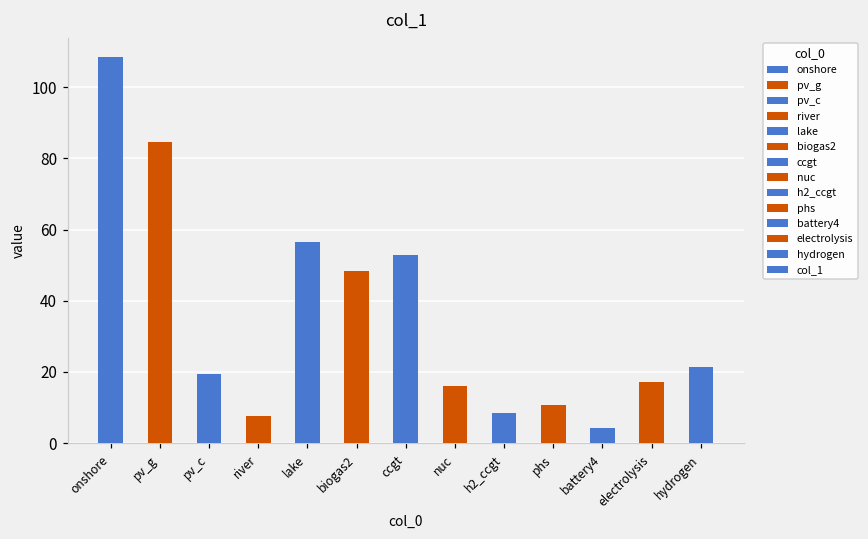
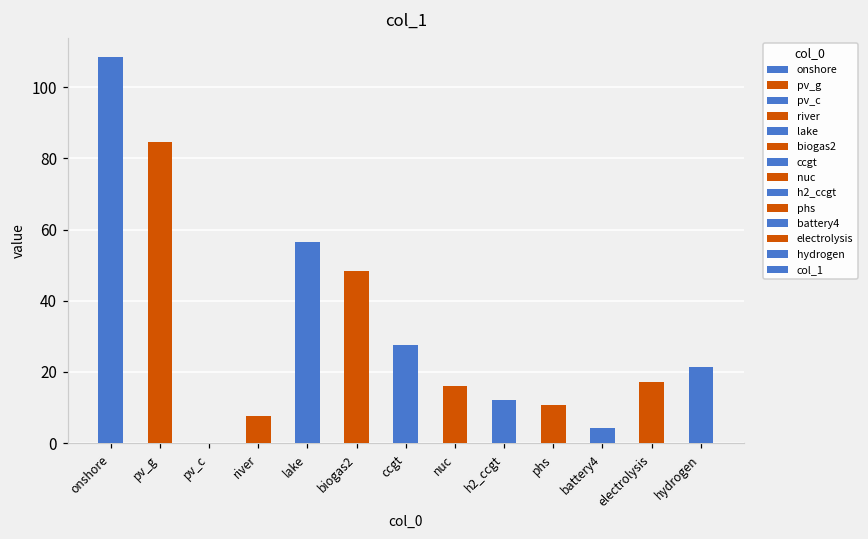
pv_c: 20 -> 0
ccgt: 53 -> 28
h2_ccgt: 8 -> 12
